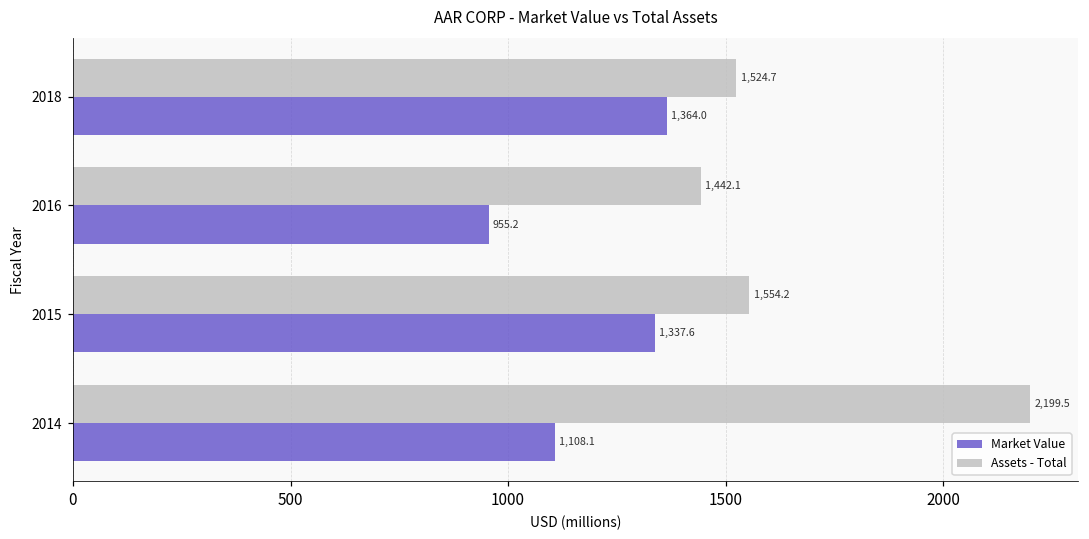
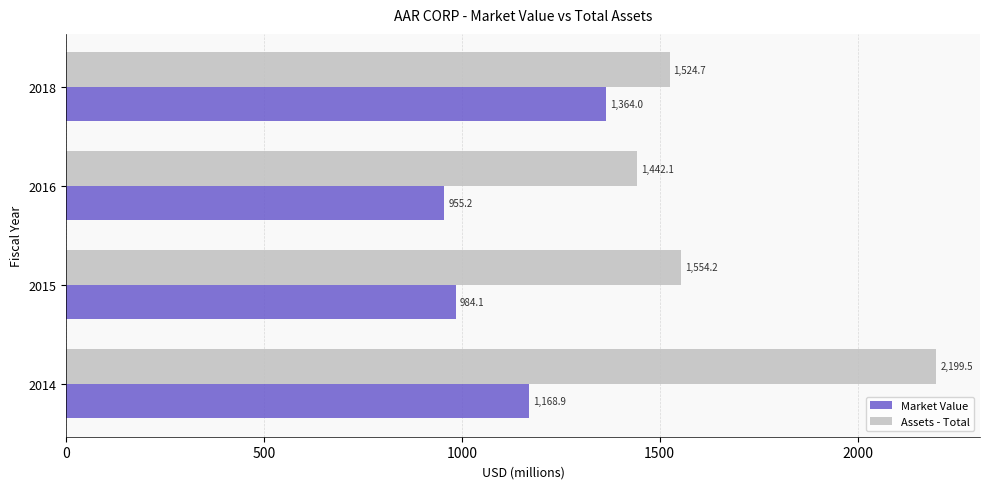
Market Value, 2015: 1,337.6 -> 984.1
Market Value, 2014: 1,108.1 -> 1,168.9
